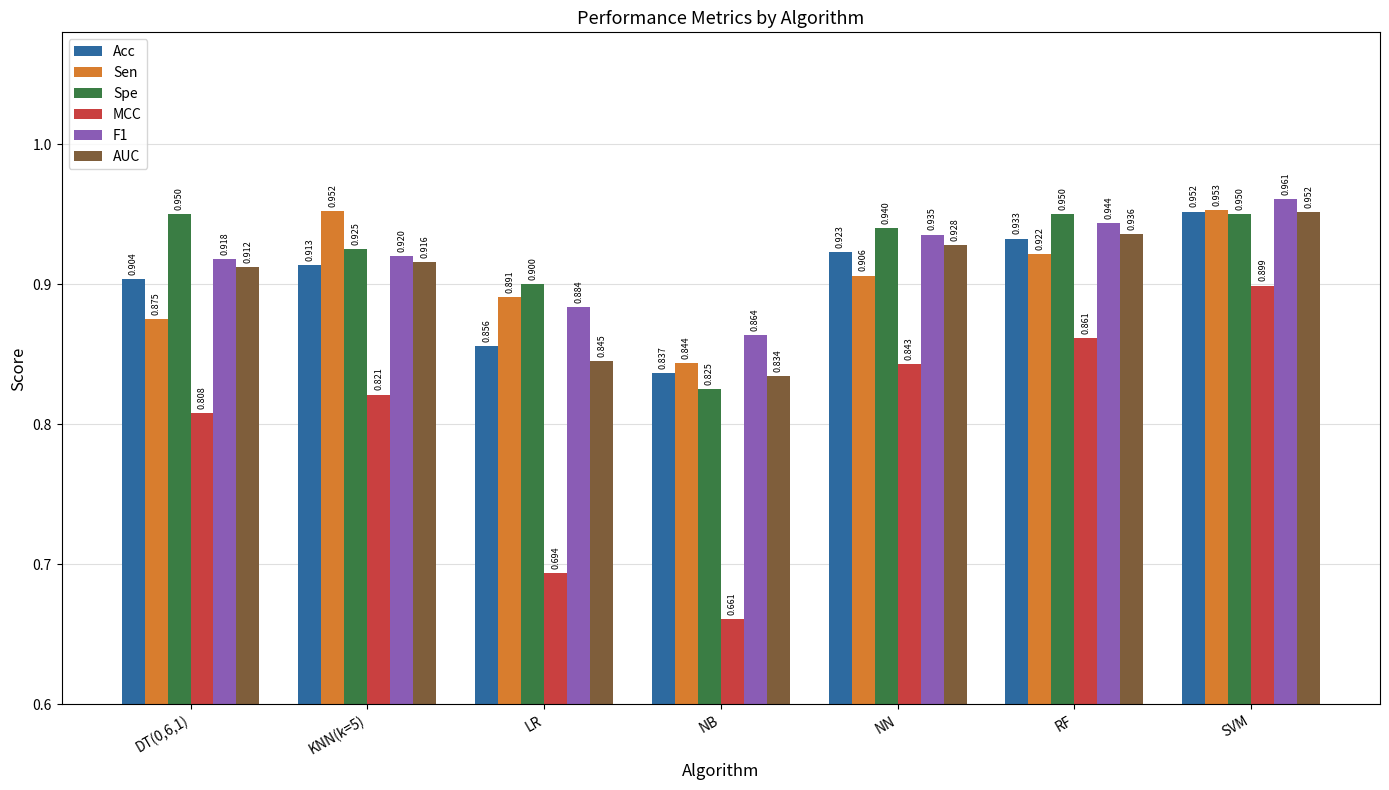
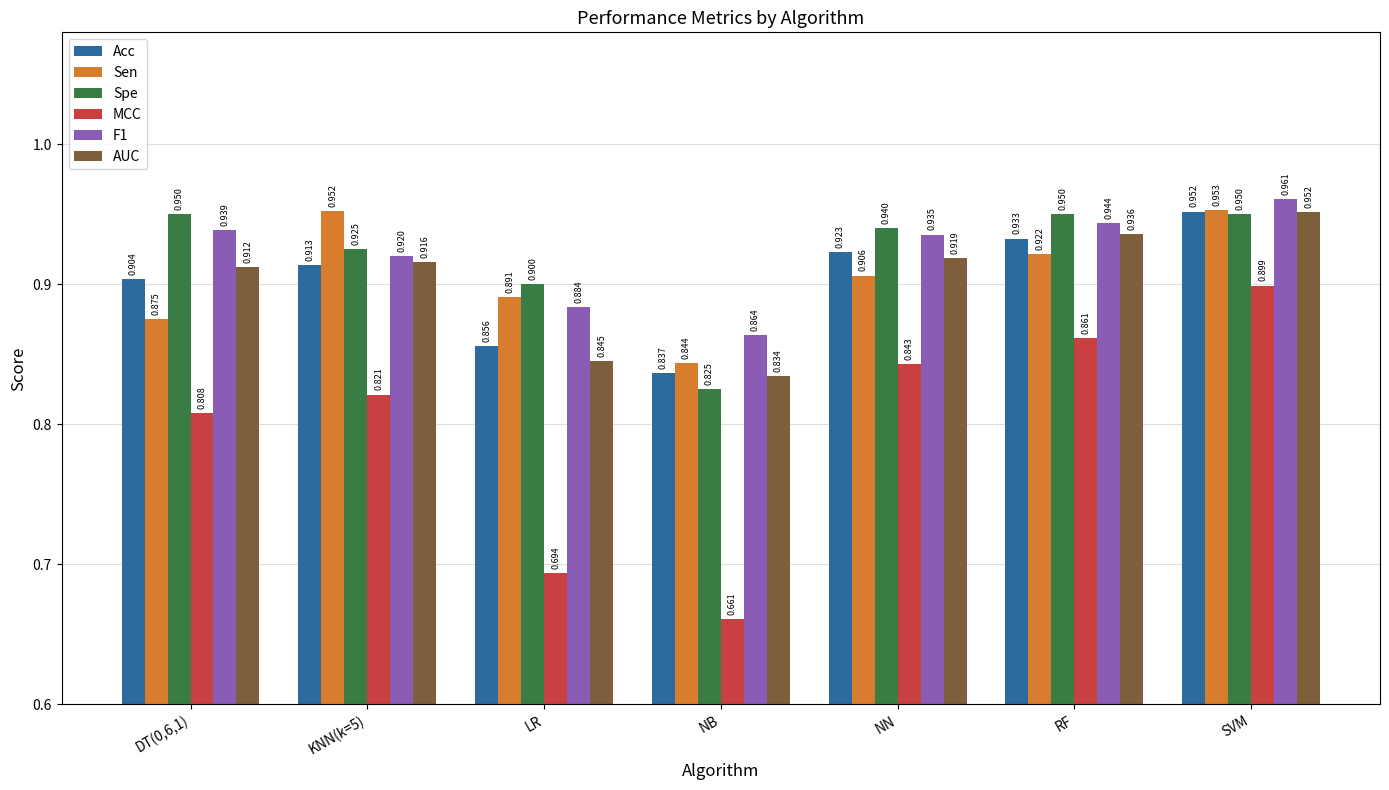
F1, DT(0,6,1): 0.918 -> 0.939
AUC, NN: 0.928 -> 0.919
